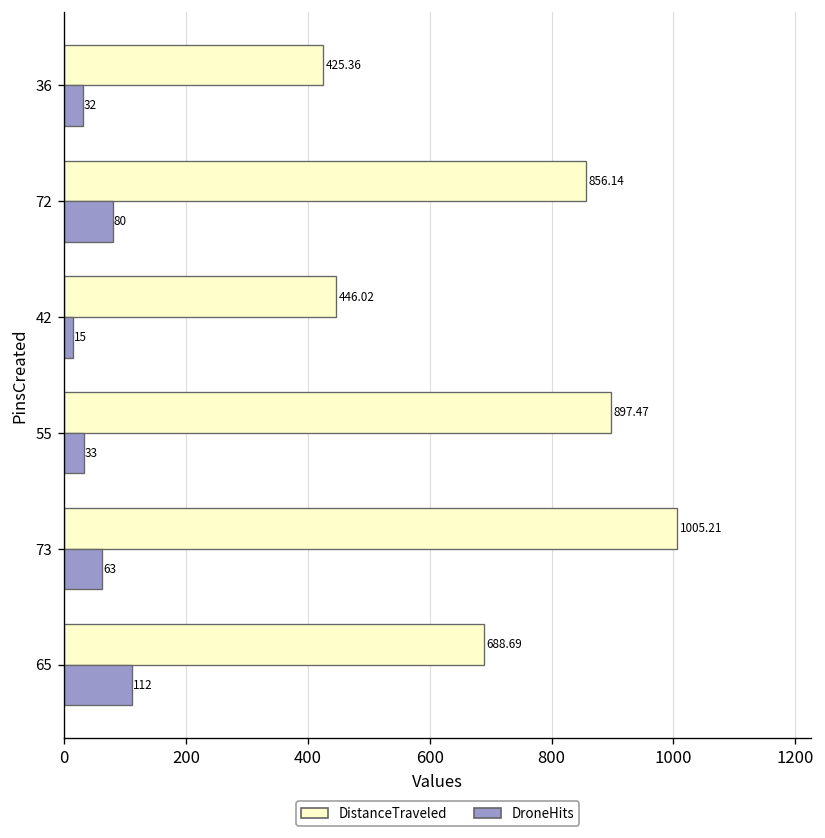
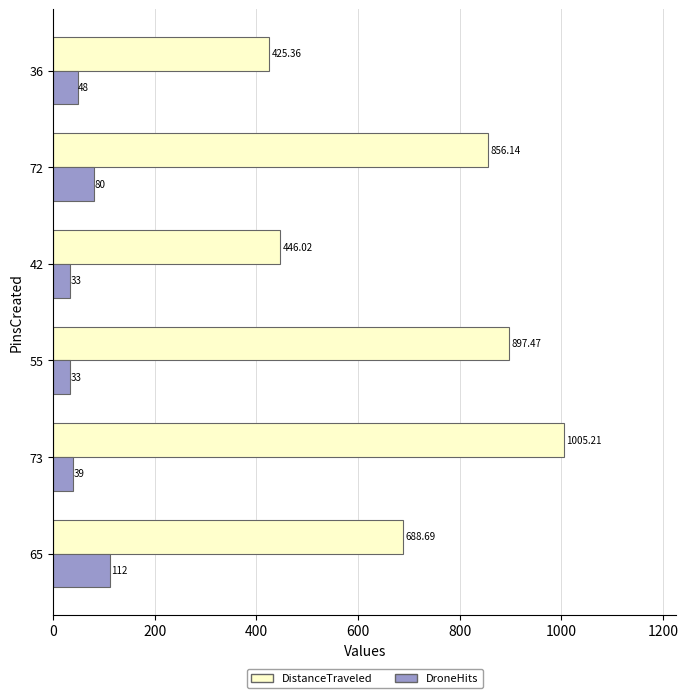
DroneHits, 36: 32 -> 48
DroneHits, 42: 15 -> 33
DroneHits, 73: 63 -> 39
